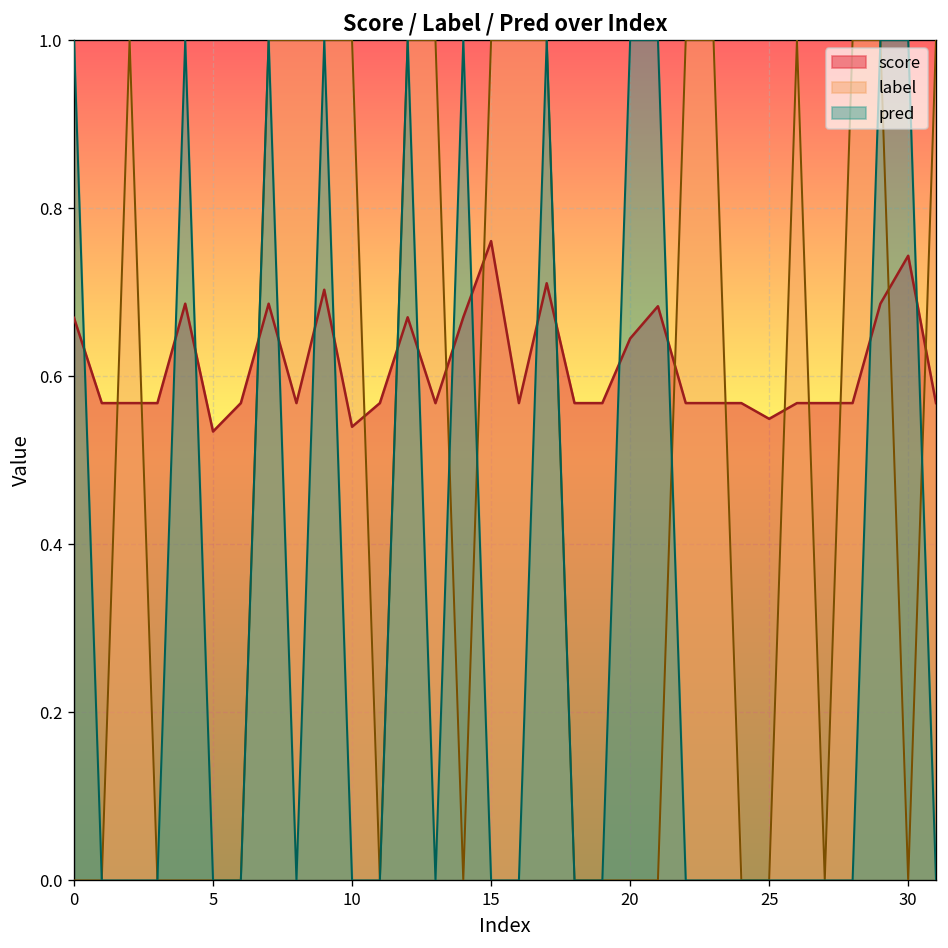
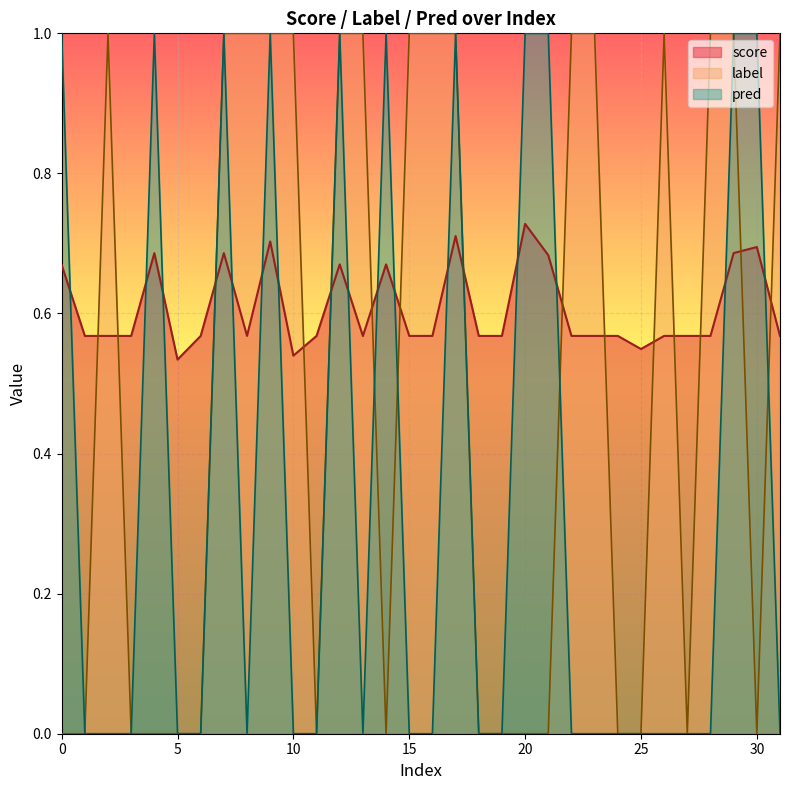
score, 15: 0.76 -> 0.57
score, 20: 0.64 -> 0.73
score, 30: 0.74 -> 0.69
